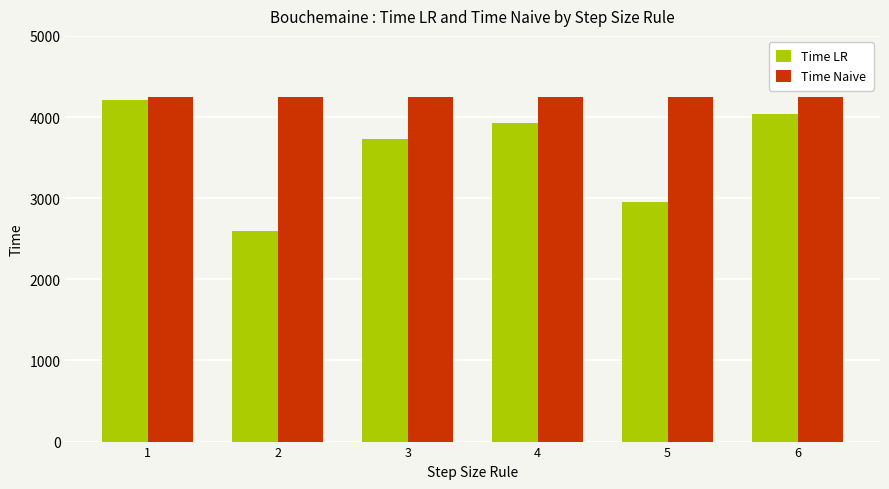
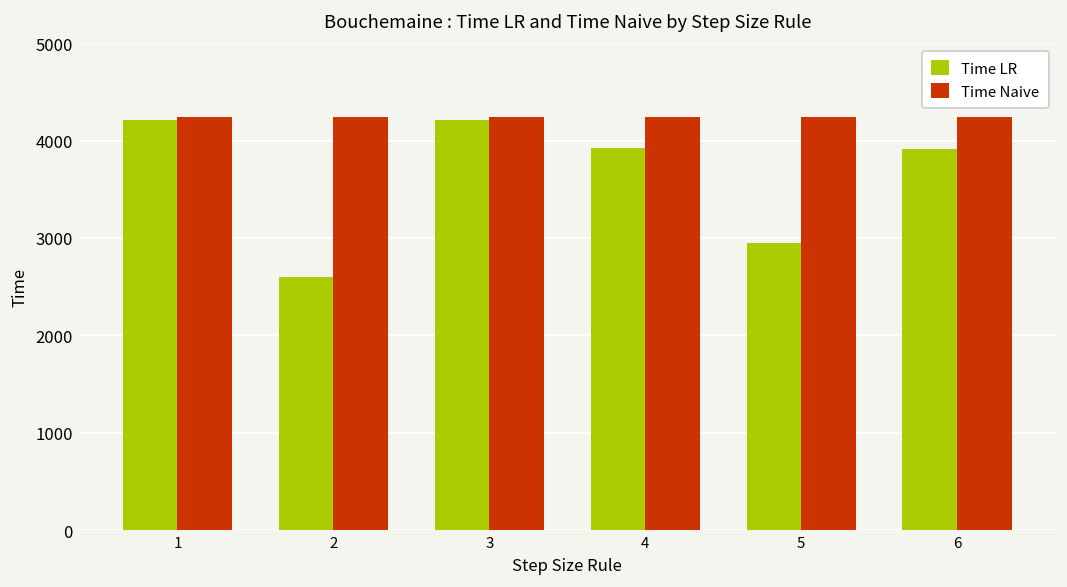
Time LR, 3: 3700 -> 4200
Time LR, 6: 4000 -> 3900
